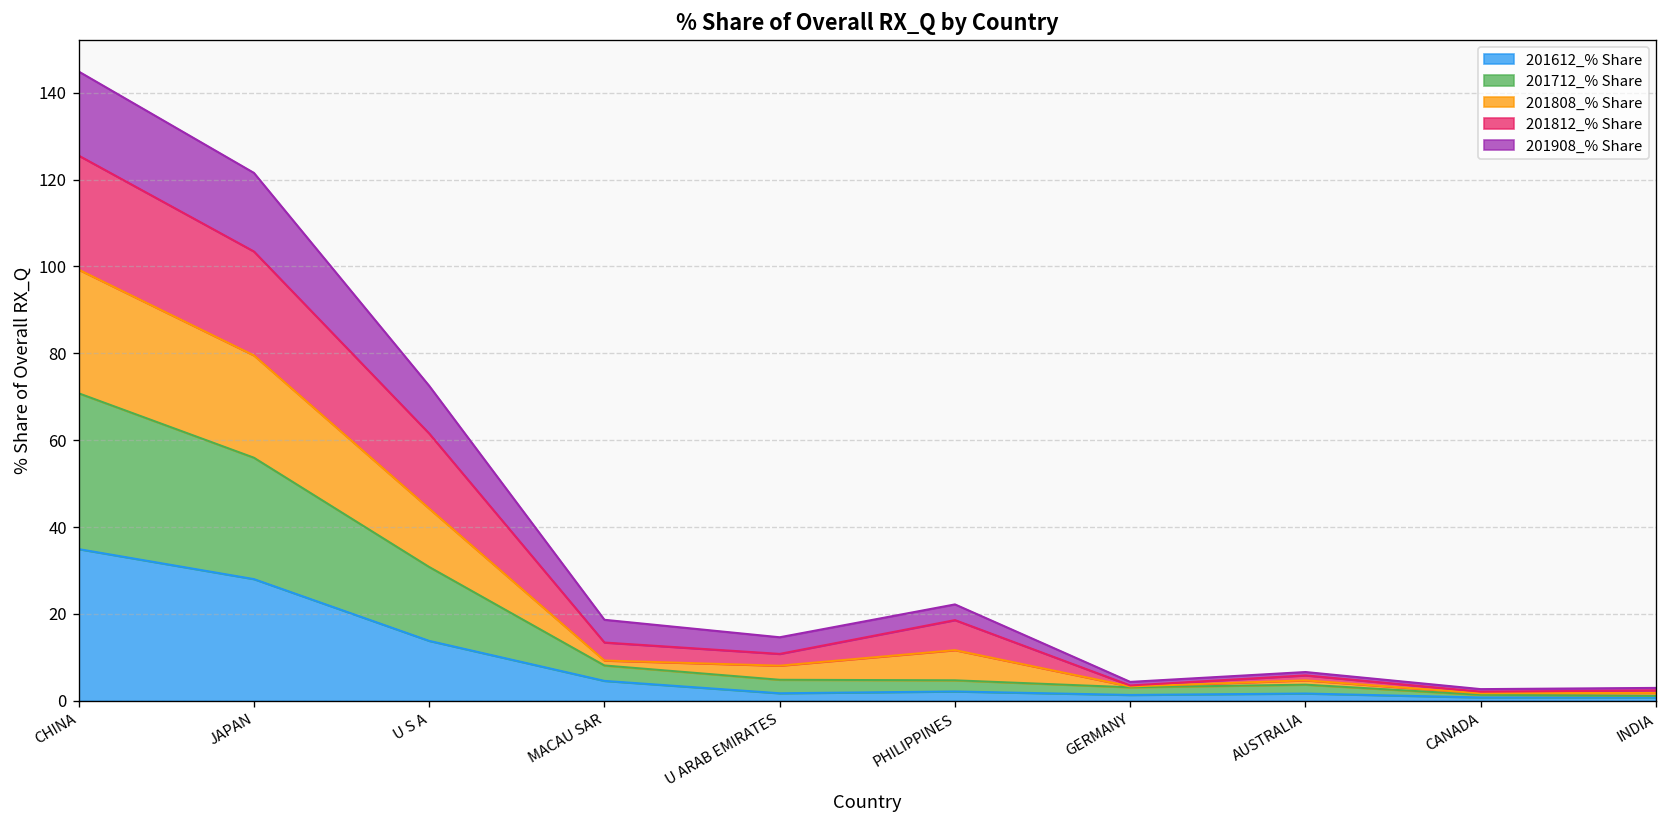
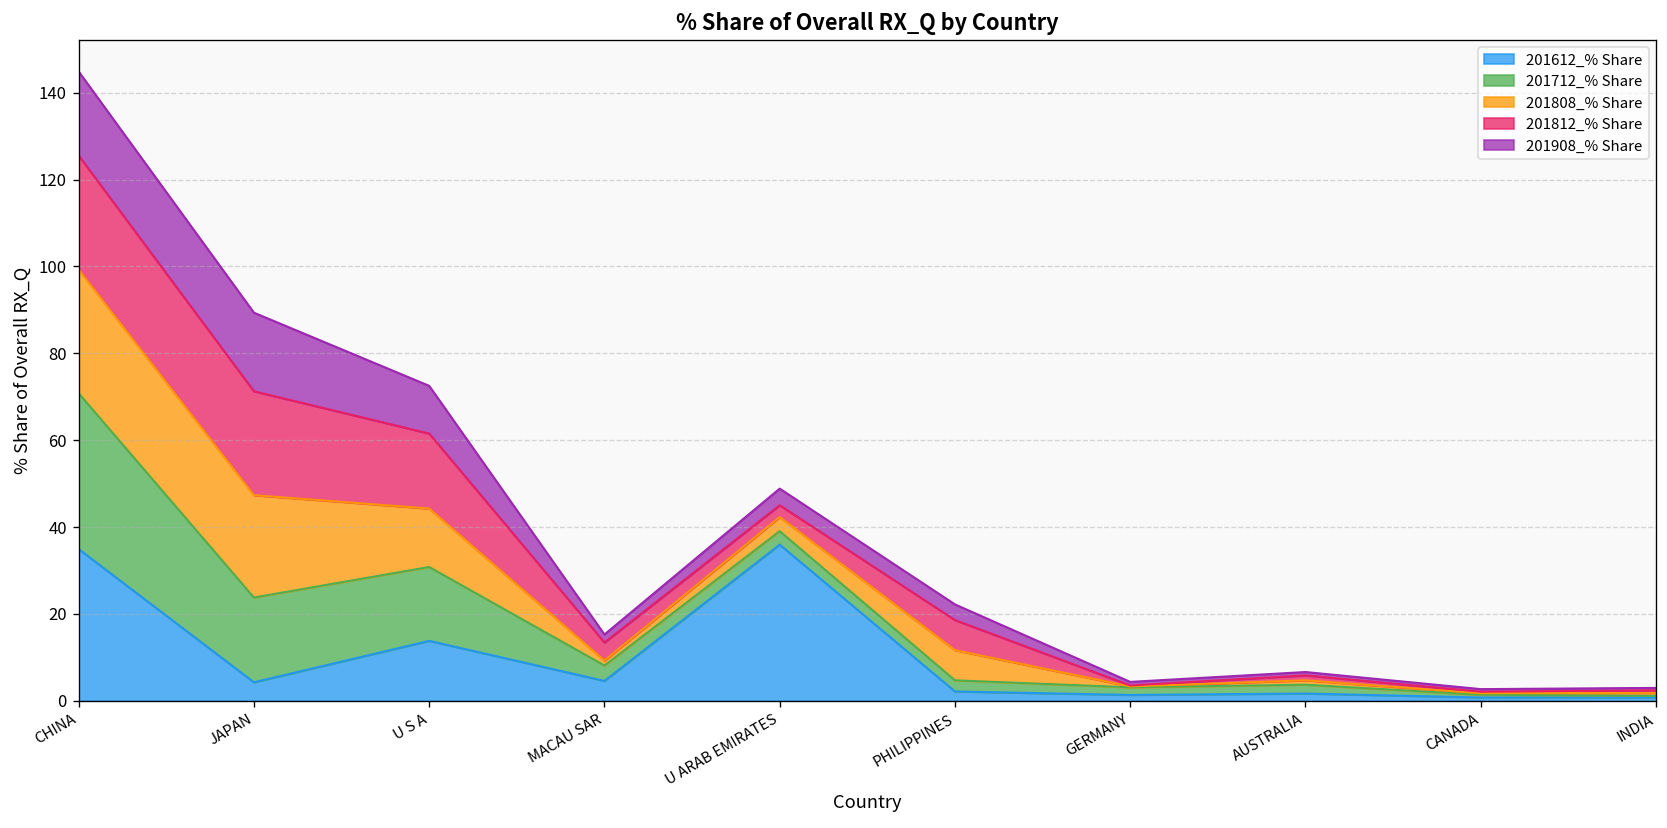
201612_% Share, JAPAN: 28 -> 4
201712_% Share, JAPAN: 28 -> 20
201908_% Share, MACAU SAR: 5 -> 2
201612_% Share, U ARAB EMIRATES: 2 -> 36
